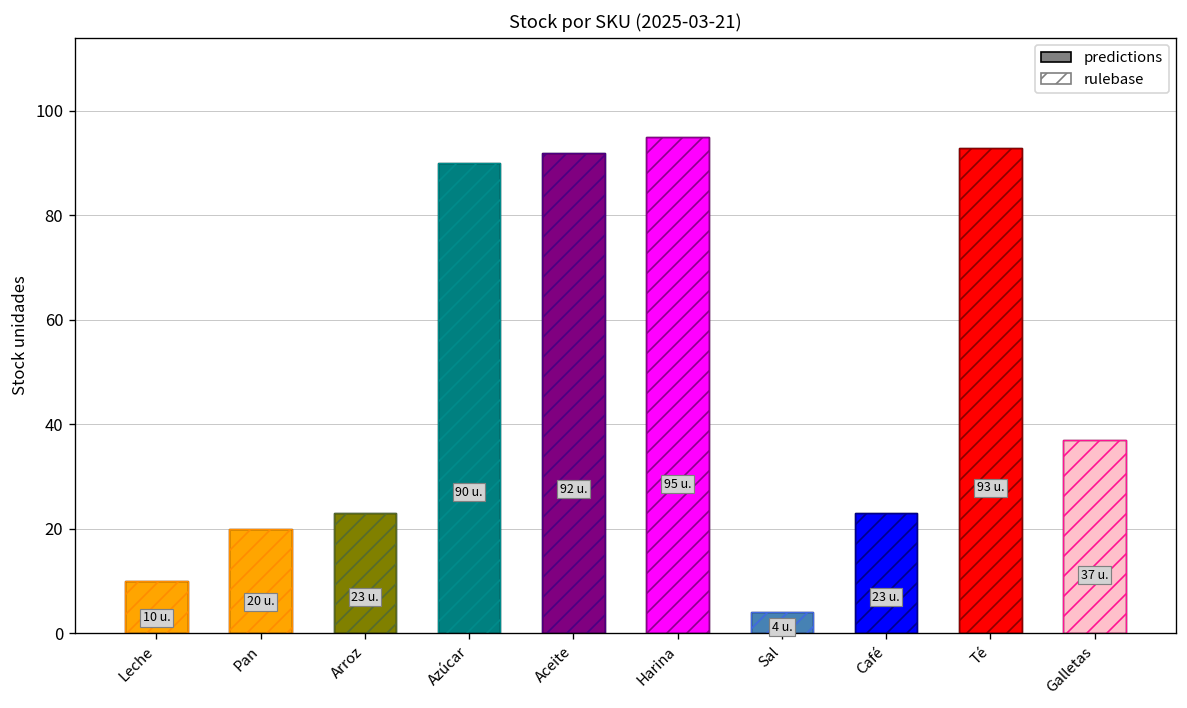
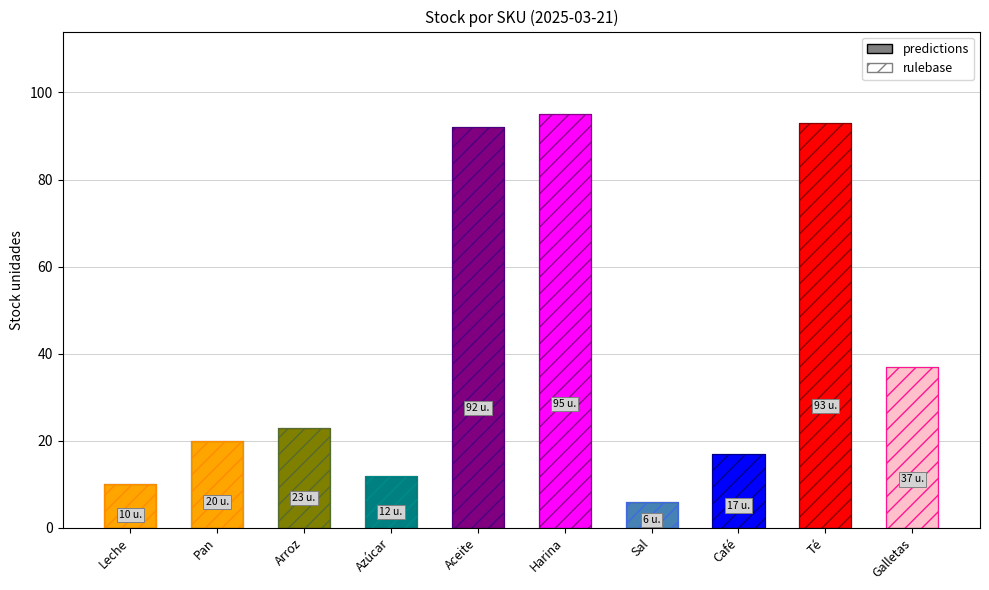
Azúcar: 90 -> 12
Sal: 4 -> 6
Café: 23 -> 17
